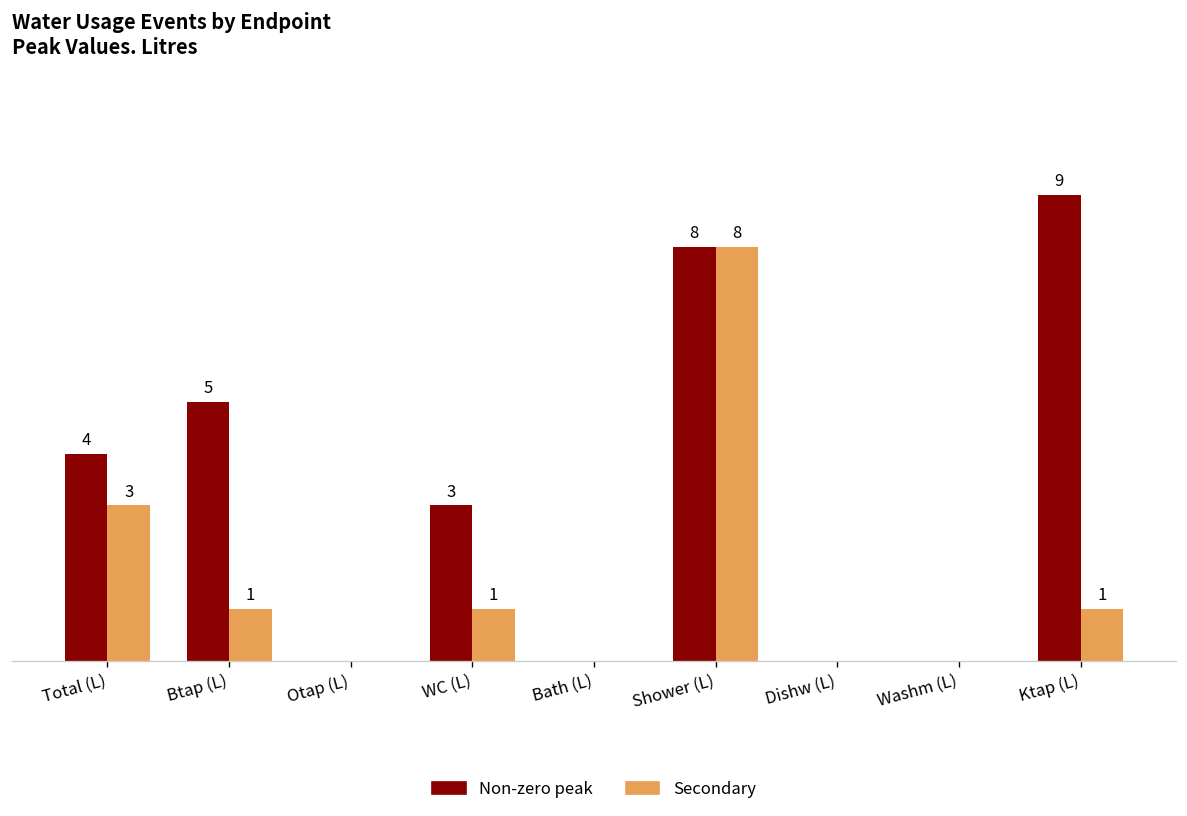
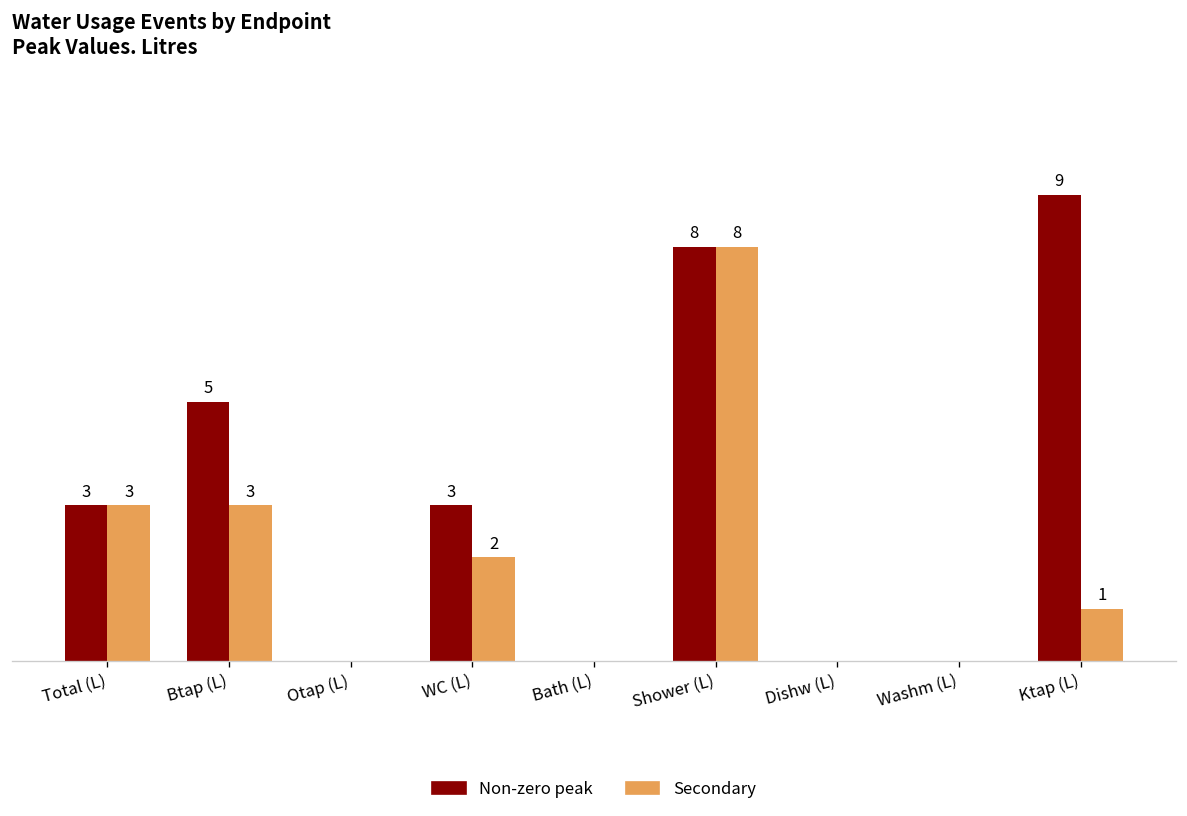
Non-zero peak, Total (L): 4 -> 3
Secondary, Btap (L): 1 -> 3
Secondary, WC (L): 1 -> 2
